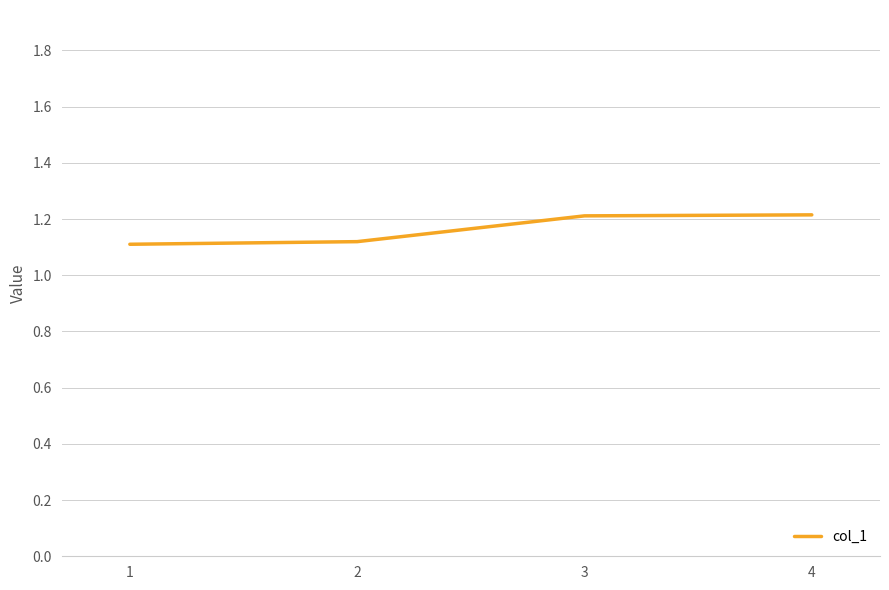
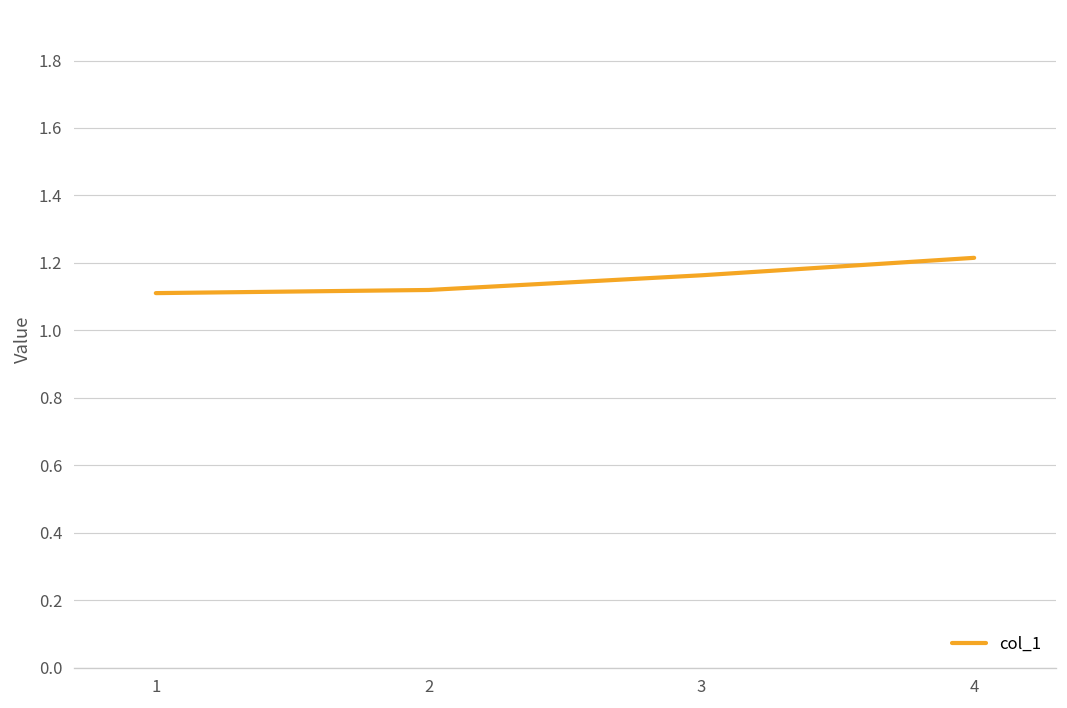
3: 1.21 -> 1.16
